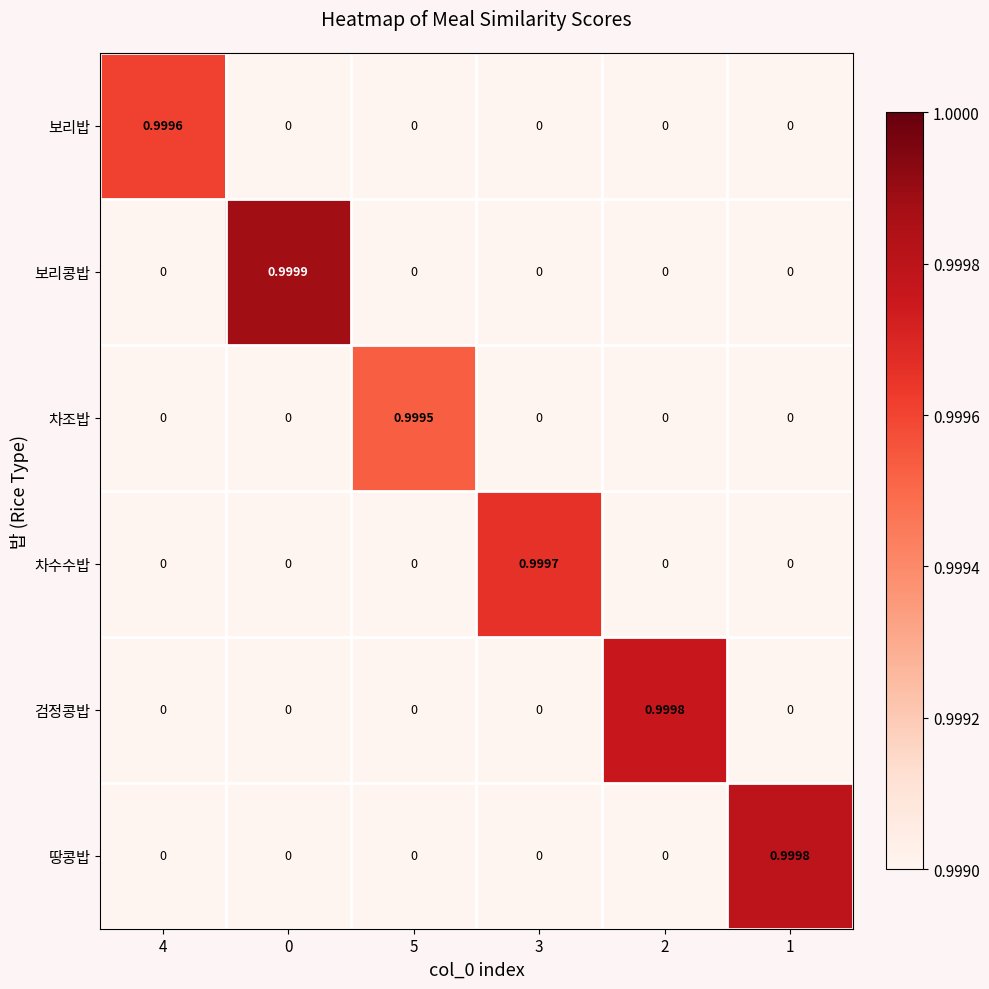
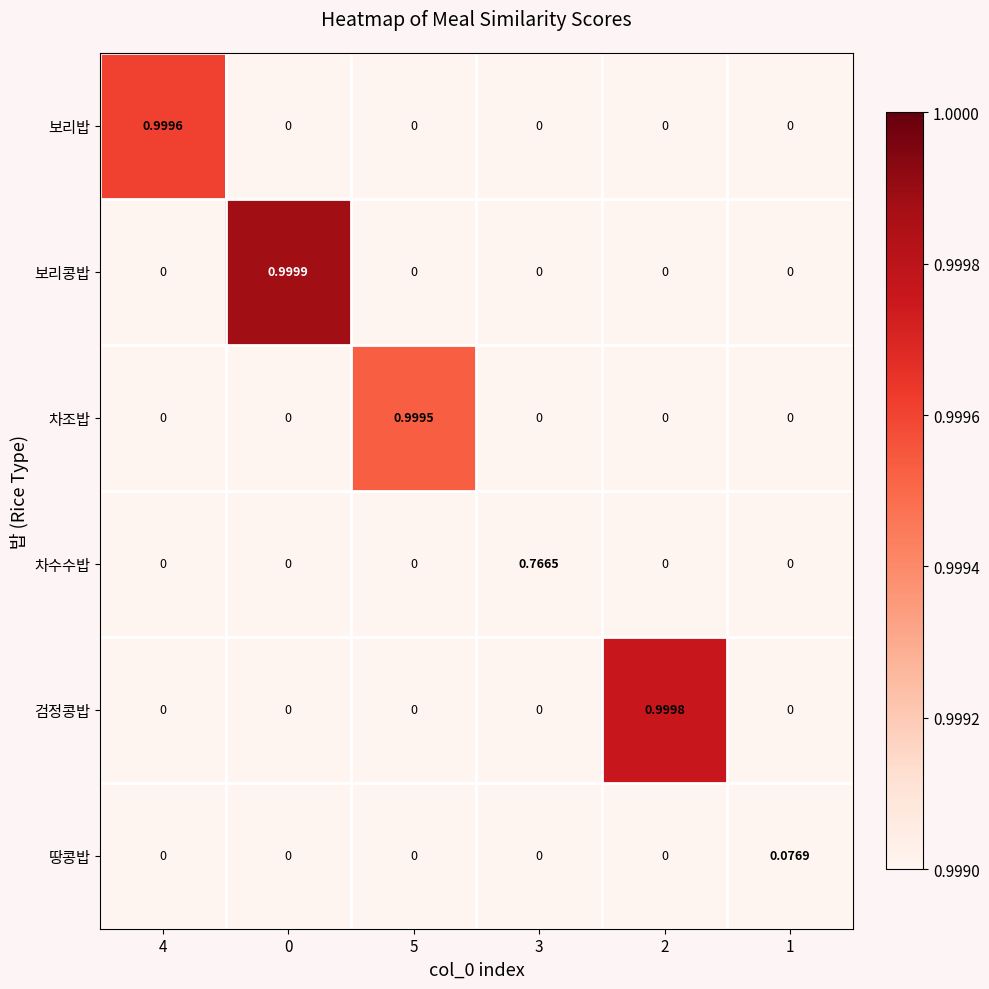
차수수밥, 3: 0.9997 -> 0.7665
땅콩밥, 1: 0.9998 -> 0.0769
